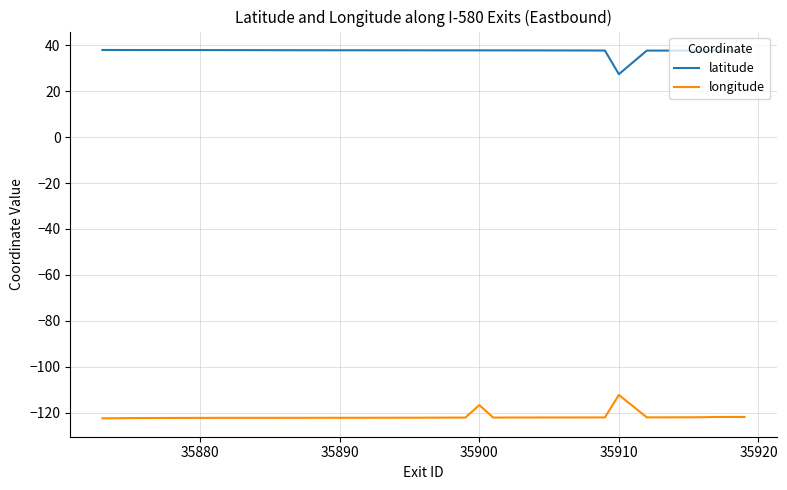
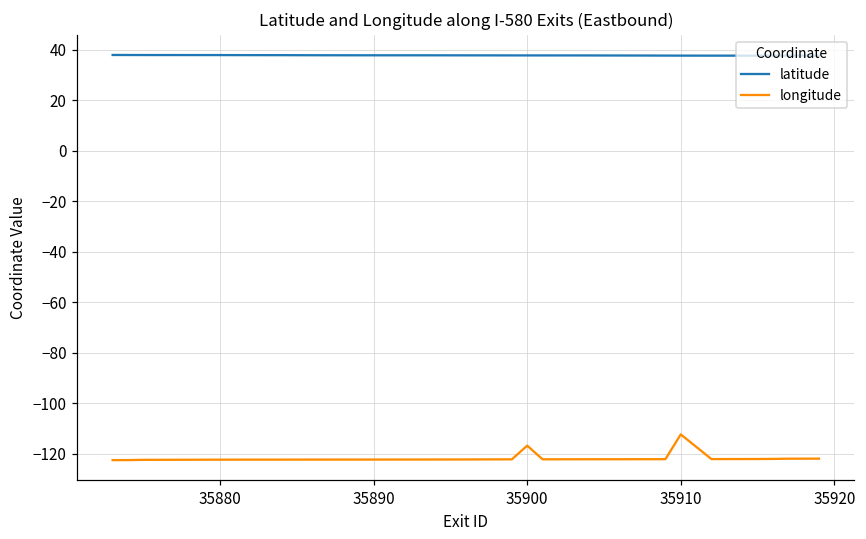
latitude, 35910: 27 -> 38
